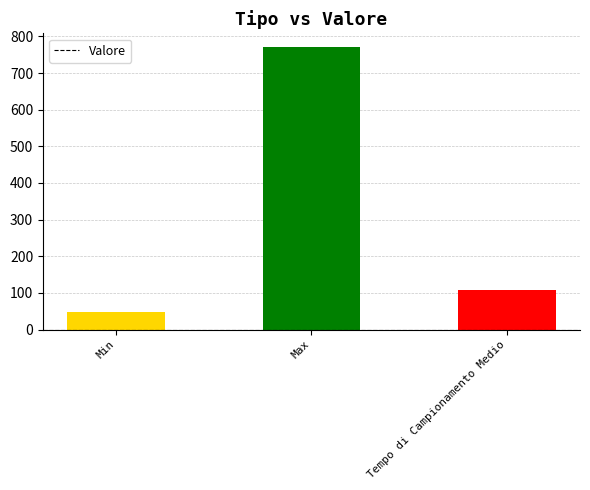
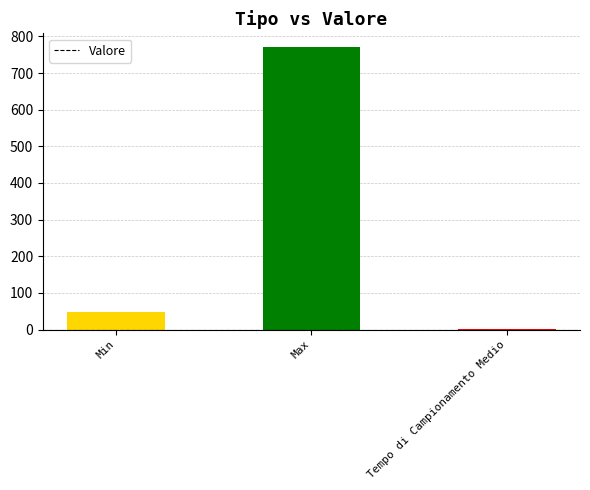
Tempo di Campionamento Medio: 110 -> 0
